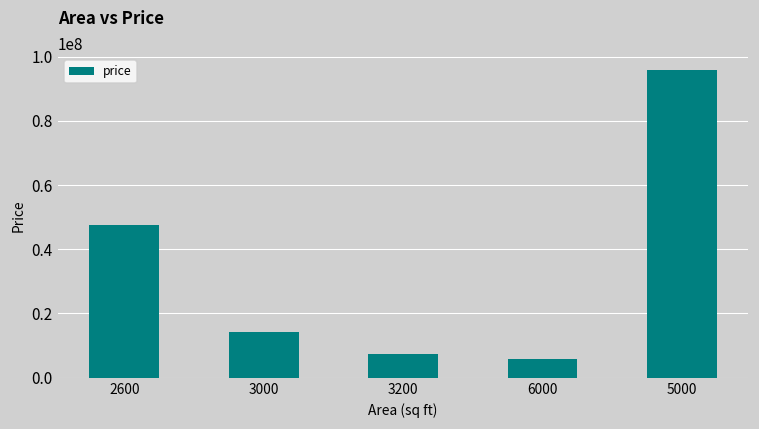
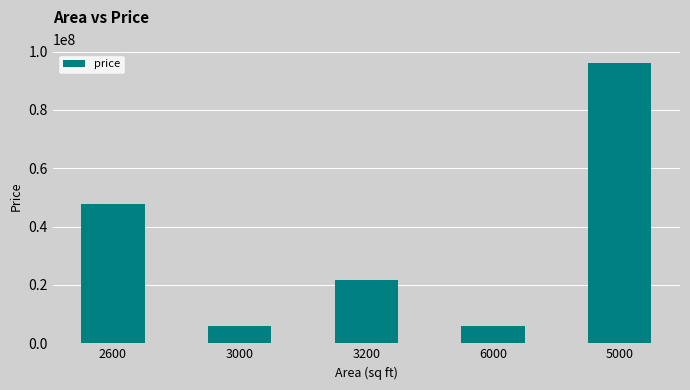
3000: 14000000 -> 6000000
3200: 8000000 -> 22000000
